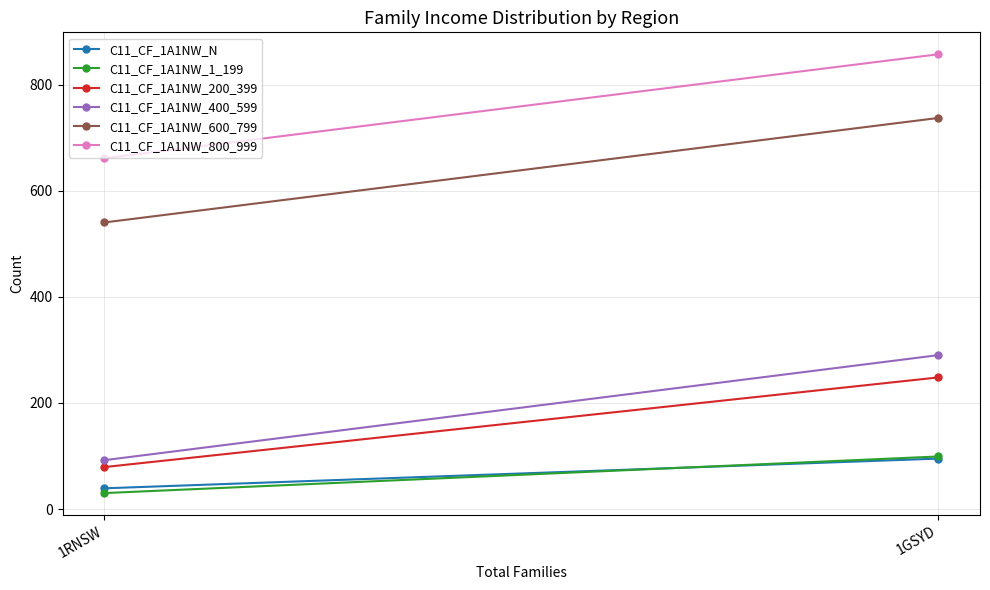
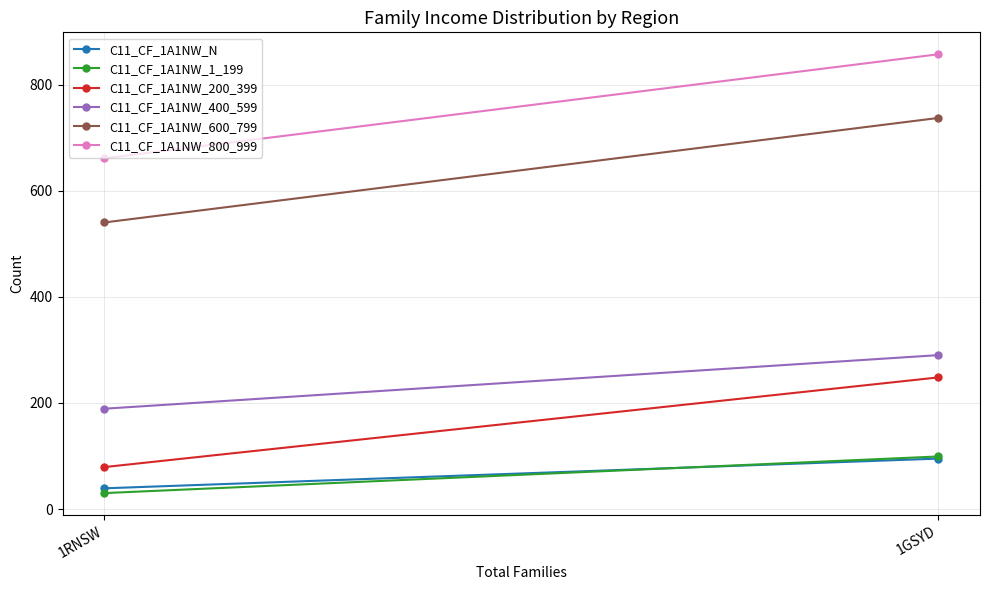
C11_CF_1A1NW_400_599, 1RNSW: 90 -> 190
